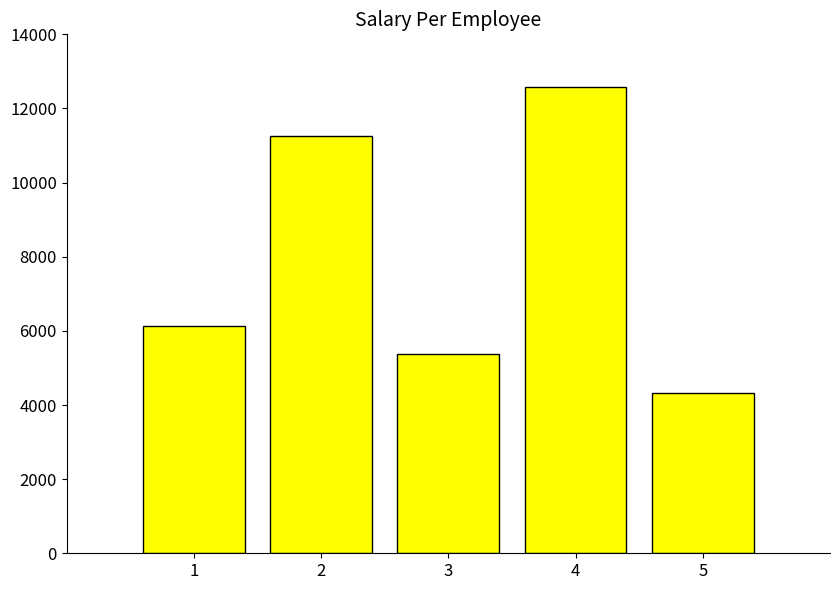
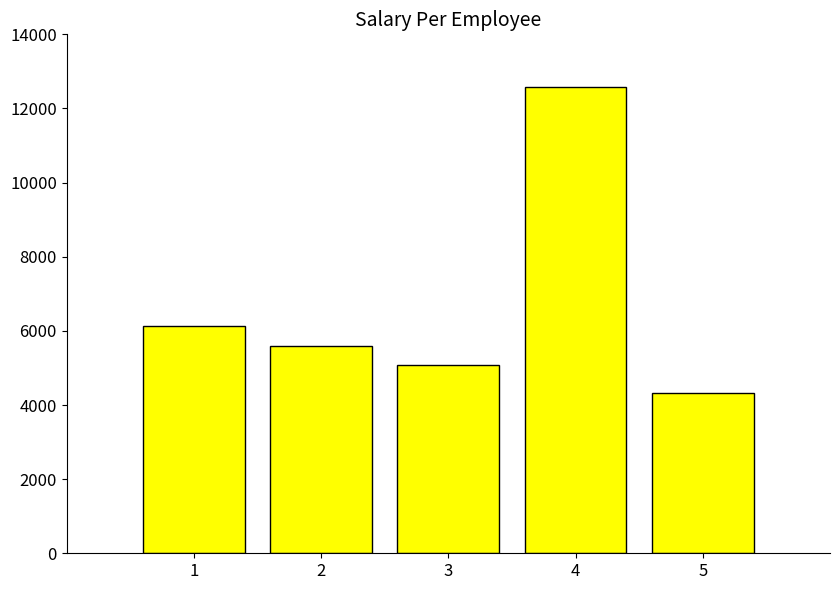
2: 11300 -> 5600
3: 5400 -> 5100
